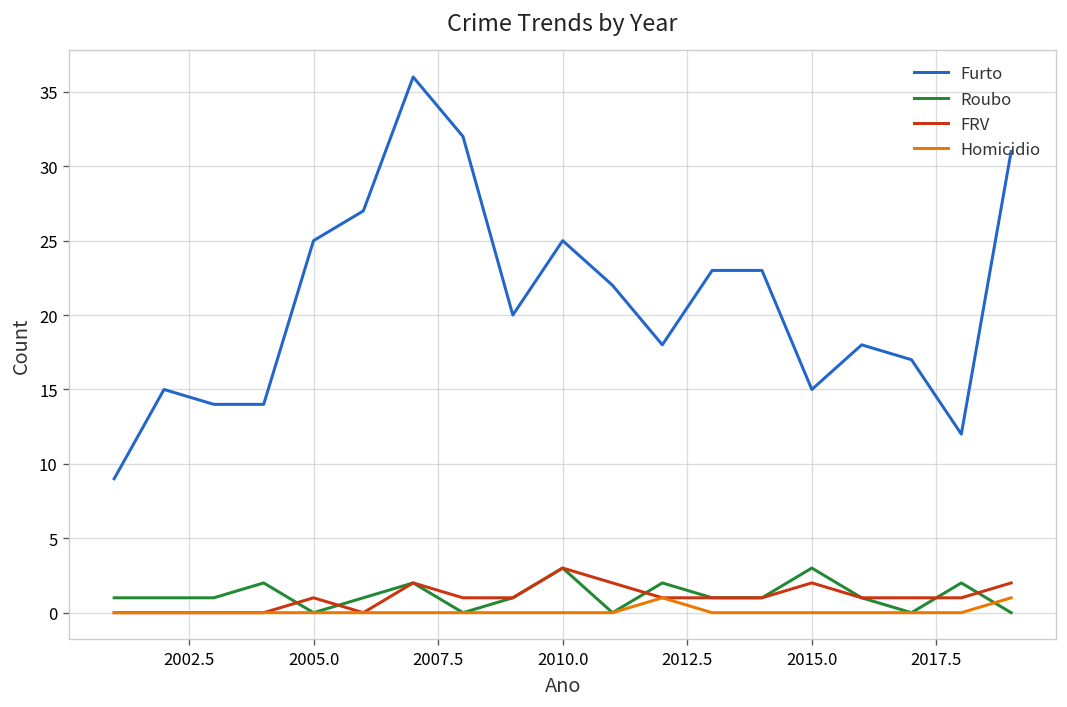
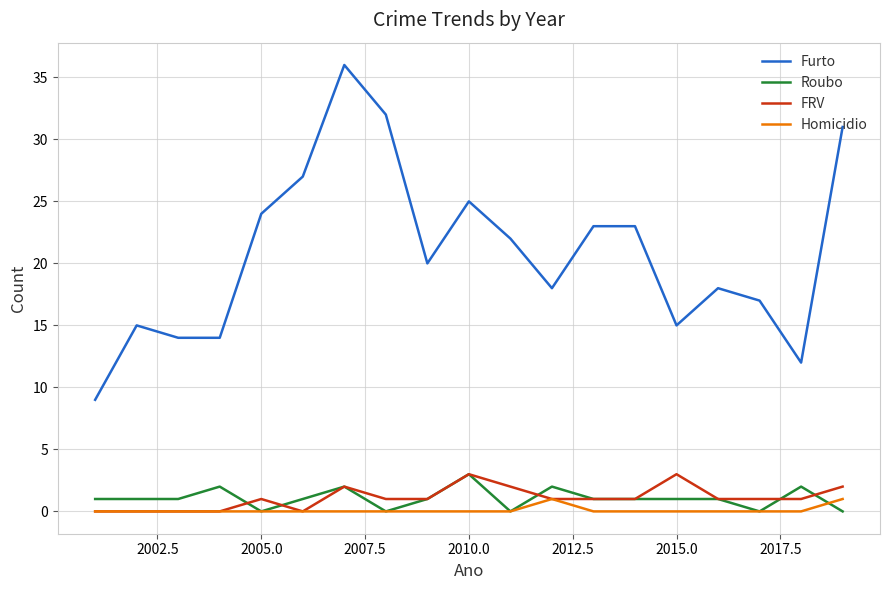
Furto, 2005.0: 25 -> 24
Roubo, 2015.0: 3 -> 1
FRV, 2015.0: 2 -> 3
